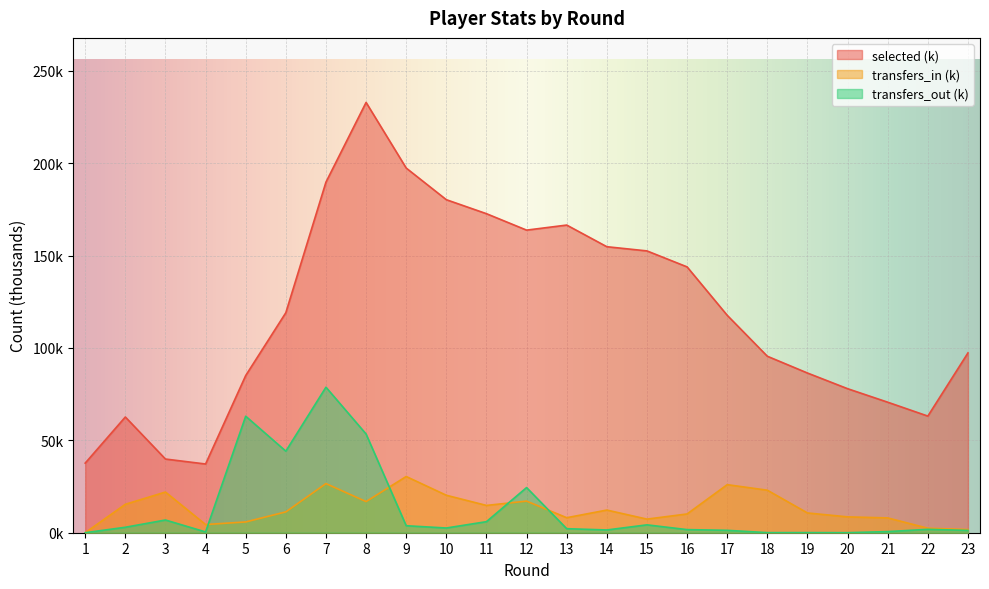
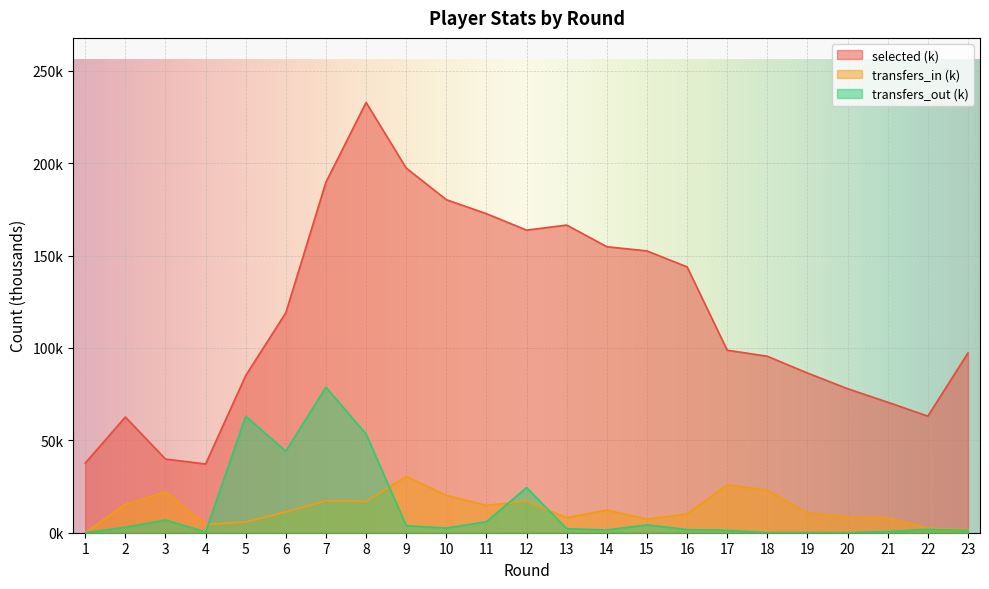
transfers_in (k), 7: 27000 -> 17000
selected (k), 17: 118000 -> 99000
